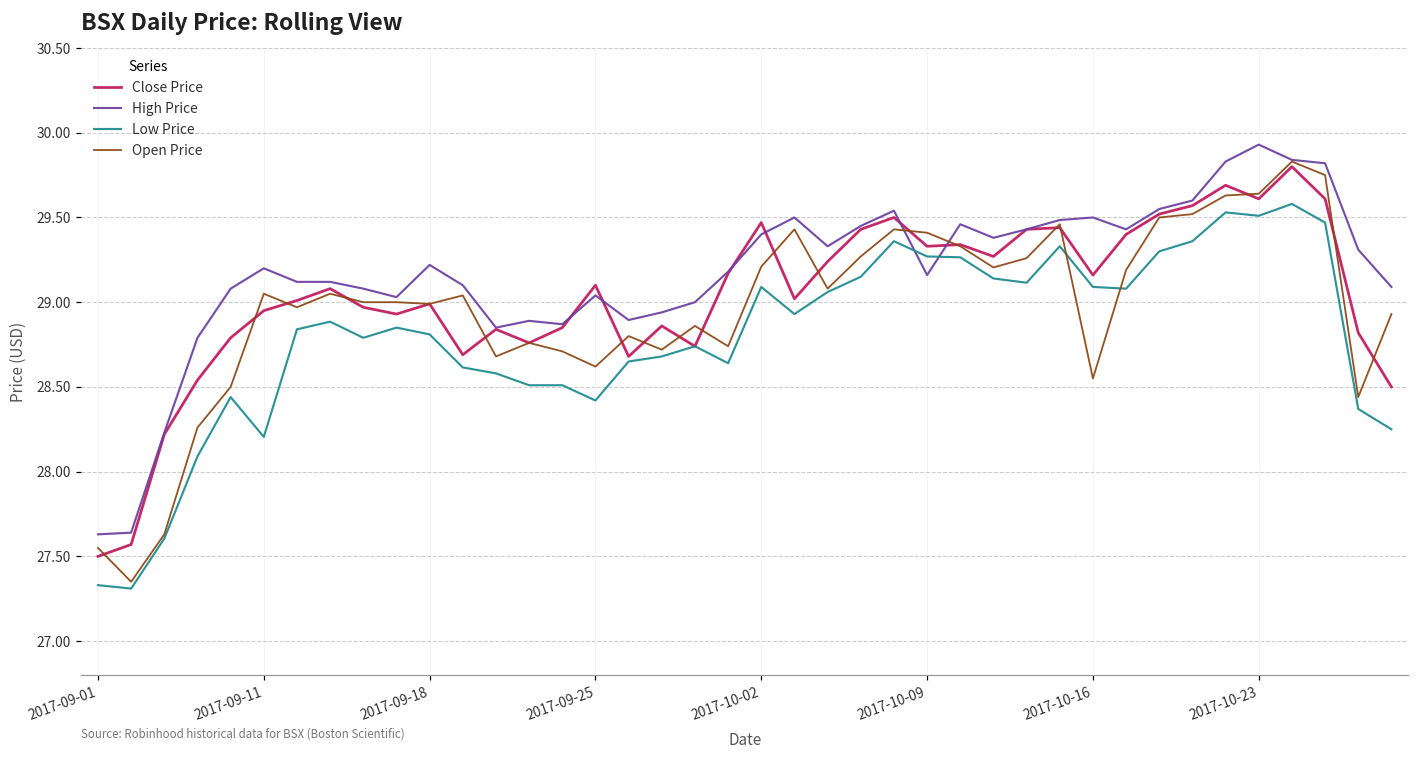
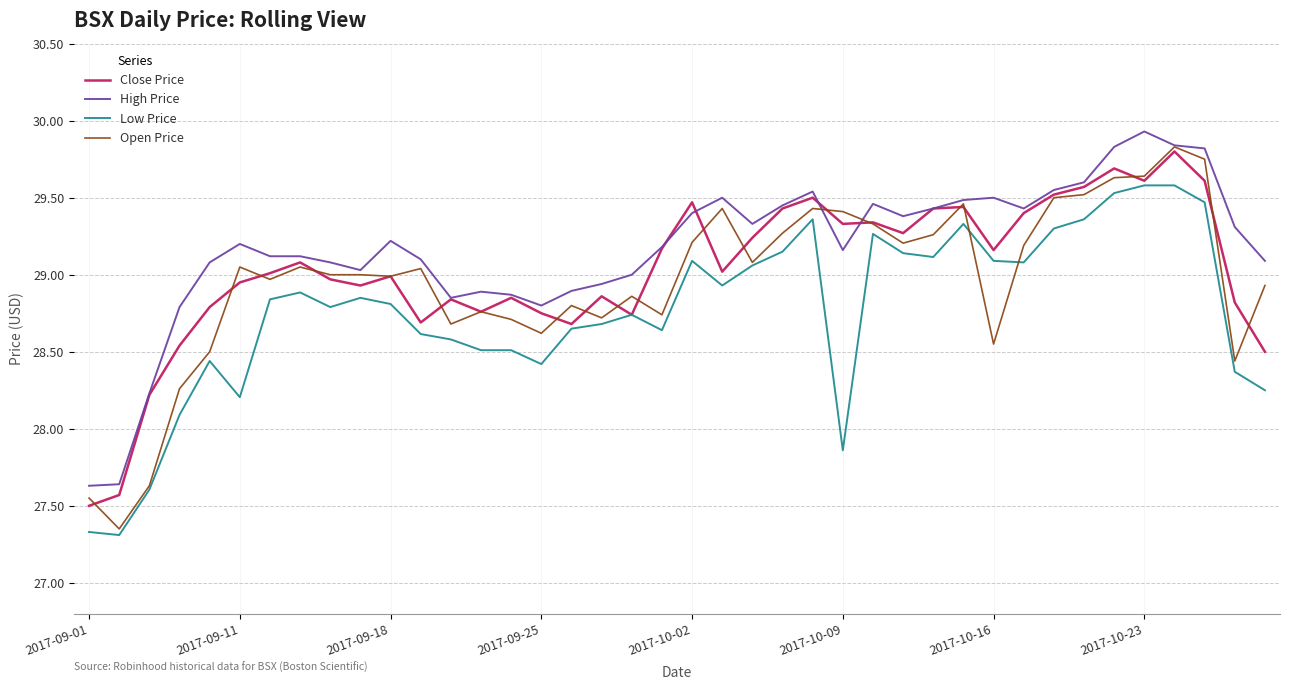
Close Price, 2017-09-25: 29.10 -> 28.75
High Price, 2017-09-25: 29.04 -> 28.80
Low Price, 2017-10-09: 29.27 -> 27.86
Low Price, 2017-10-23: 29.51 -> 29.58
